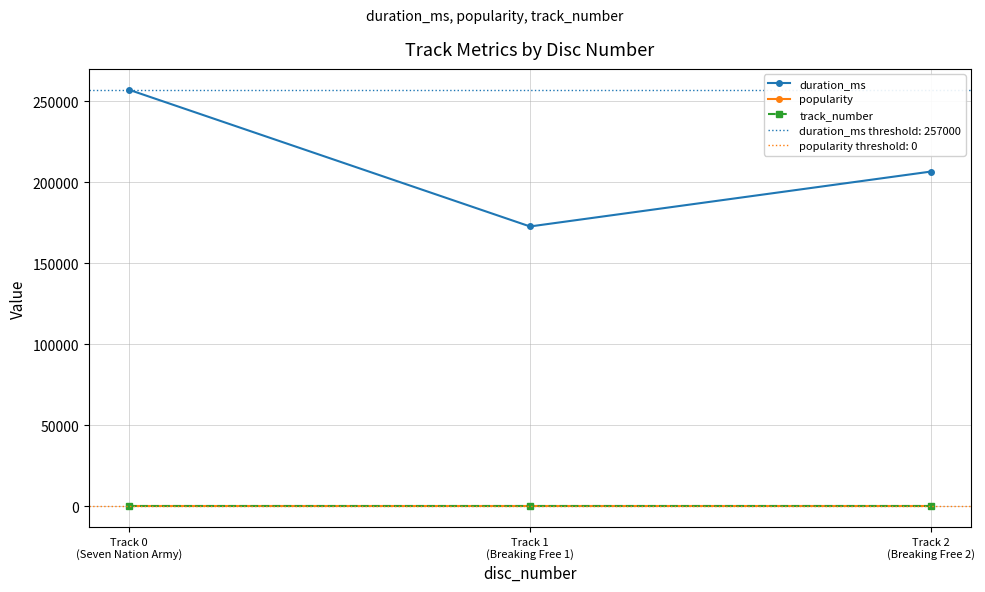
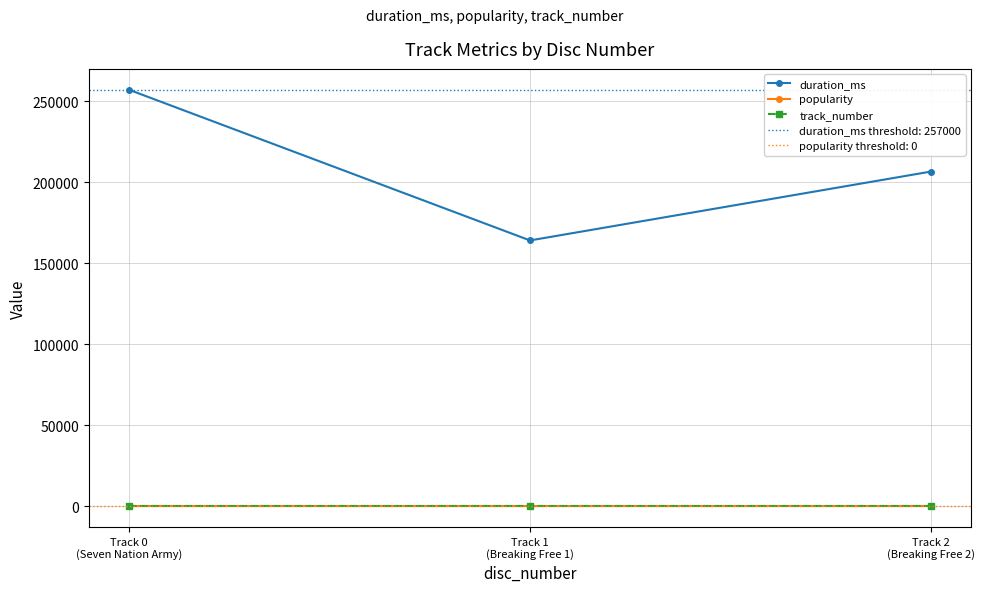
duration_ms, Track 1 (Breaking Free 1): 173000 -> 164000
